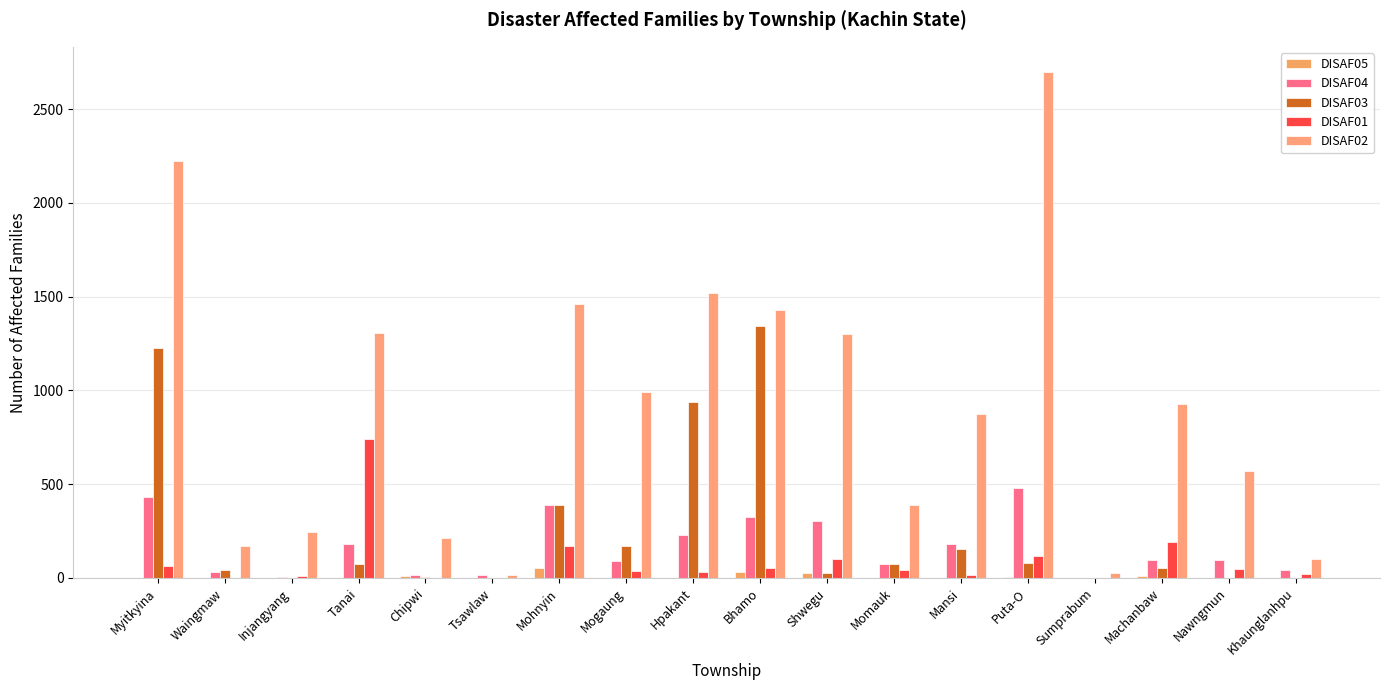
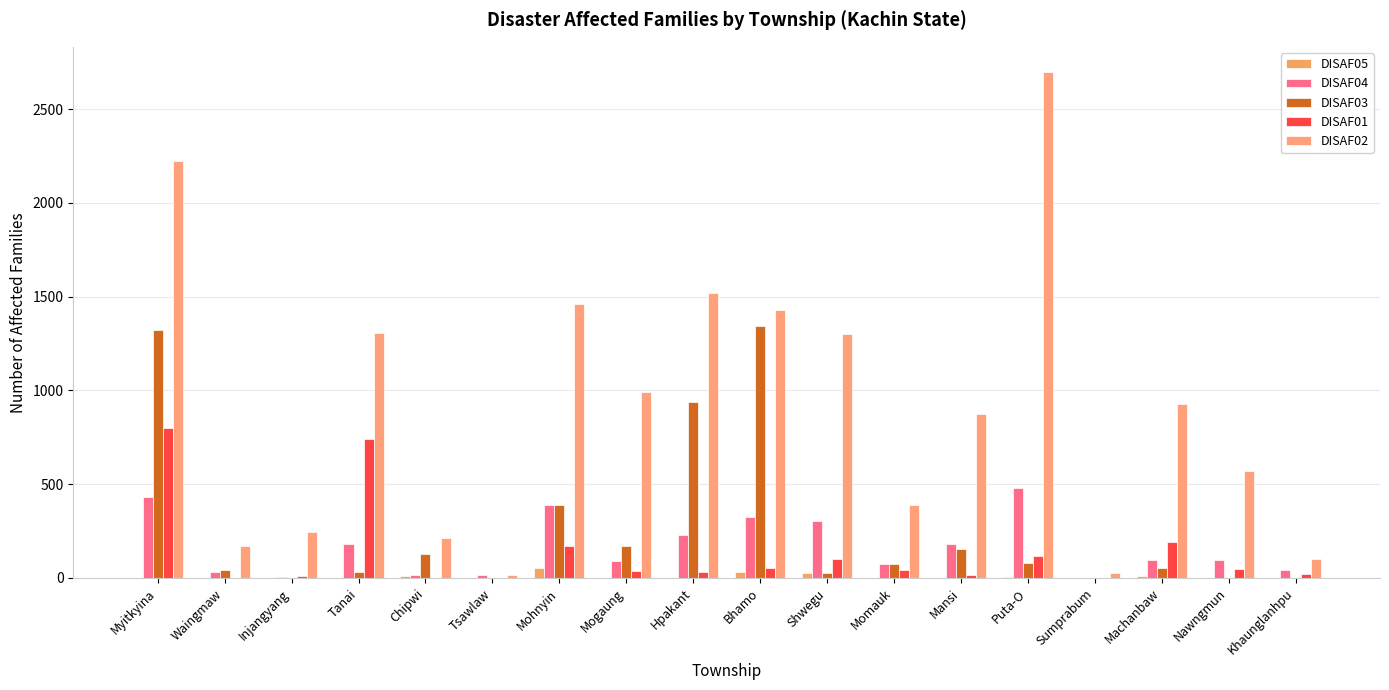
DISAF03, Myitkyina: 1230 -> 1320
DISAF01, Myitkyina: 60 -> 800
DISAF03, Tanai: 80 -> 30
DISAF03, Chipwi: 10 -> 130
